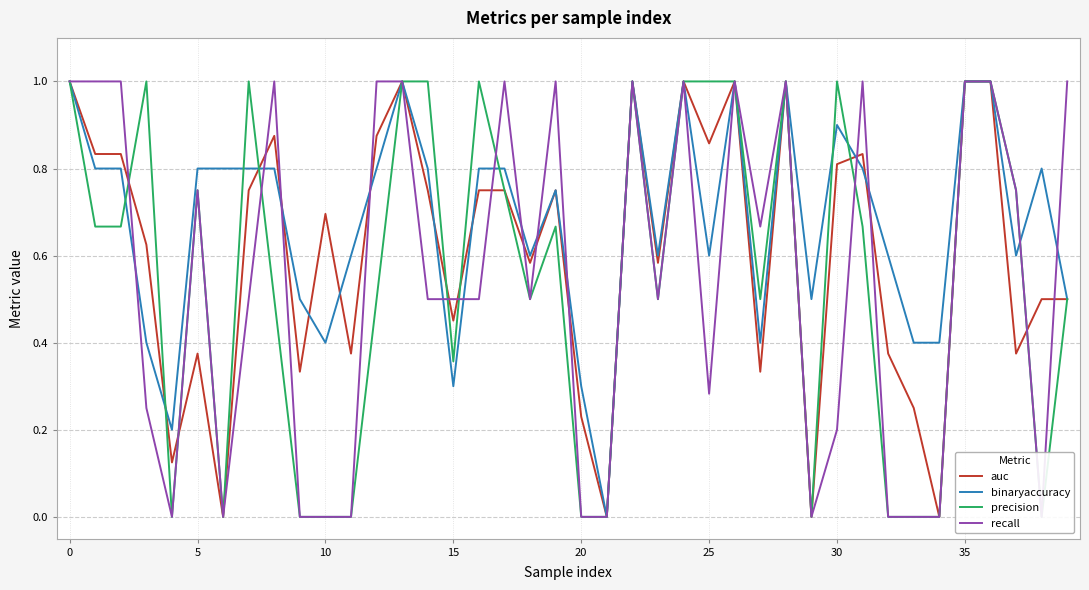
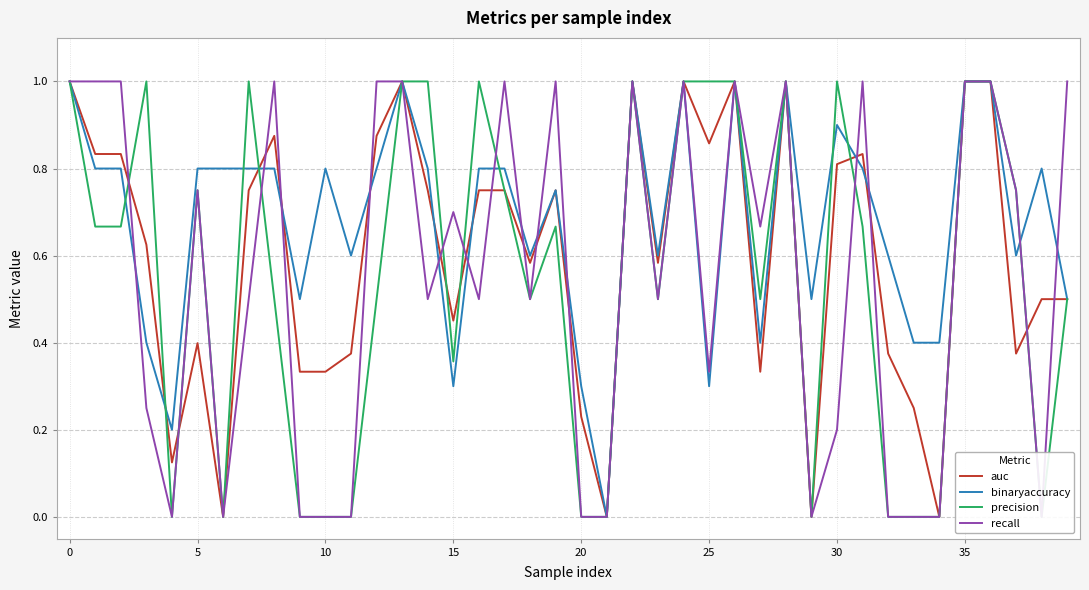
auc, 5: 0.38 -> 0.40
auc, 10: 0.70 -> 0.33
binaryaccuracy, 10: 0.4 -> 0.8
recall, 15: 0.5 -> 0.7
binaryaccuracy, 25: 0.6 -> 0.3
recall, 25: 0.28 -> 0.33
